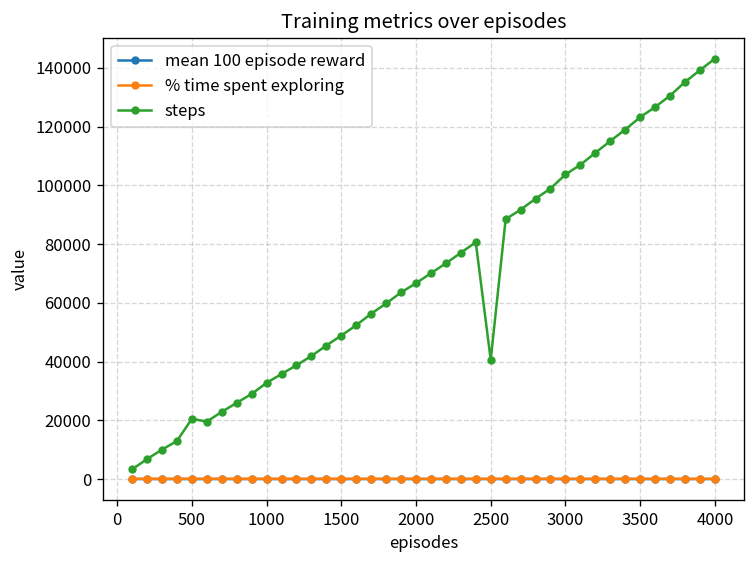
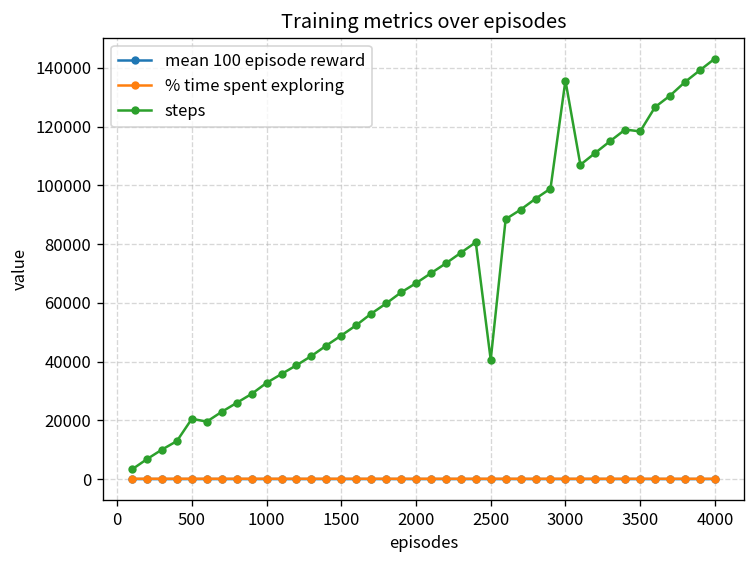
steps, 3000: 104000 -> 136000
steps, 3500: 123000 -> 118000
